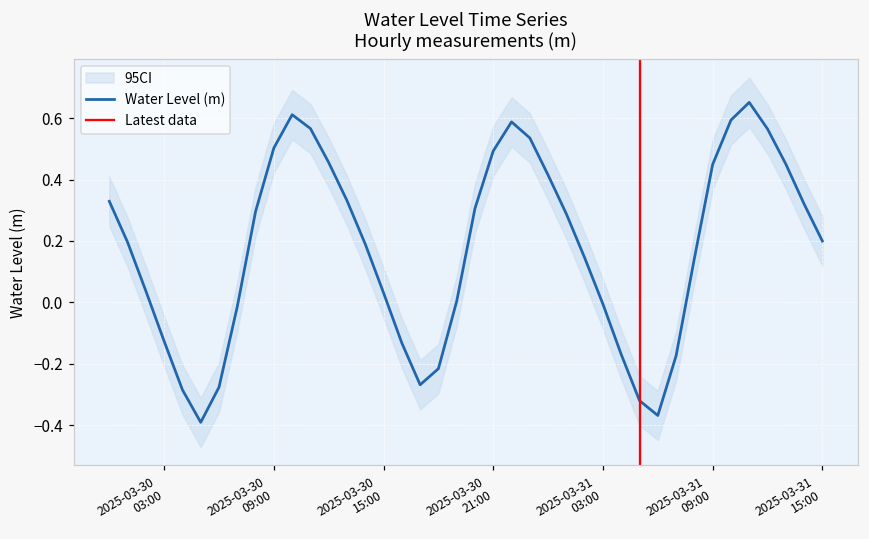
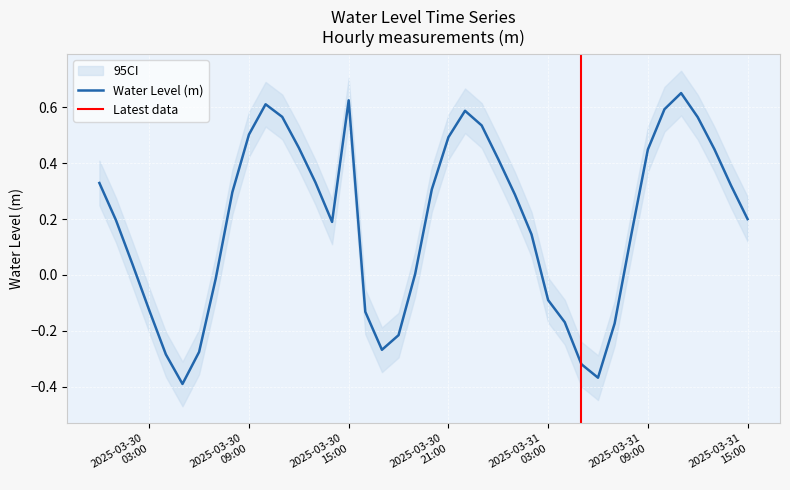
Water Level (m), 2025-03-30 15:00: 0.03 -> 0.63
Water Level (m), 2025-03-31 03:00: -0.01 -> -0.09
